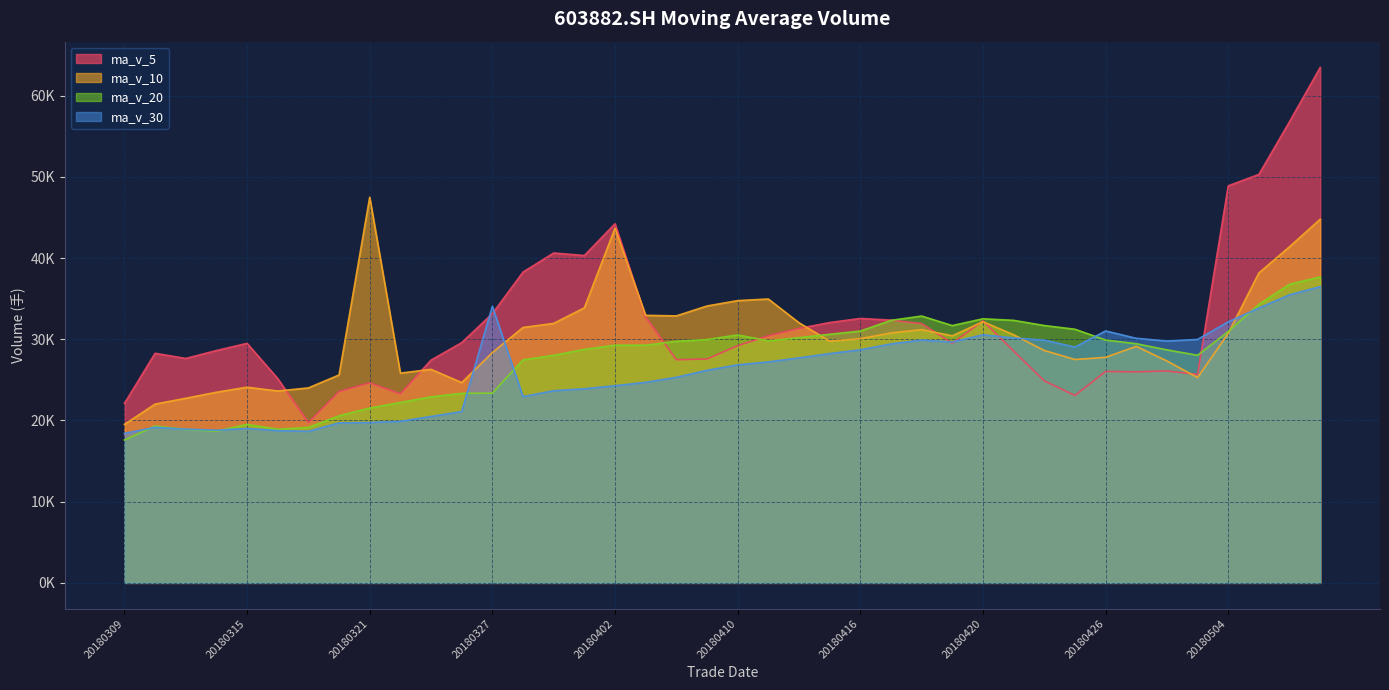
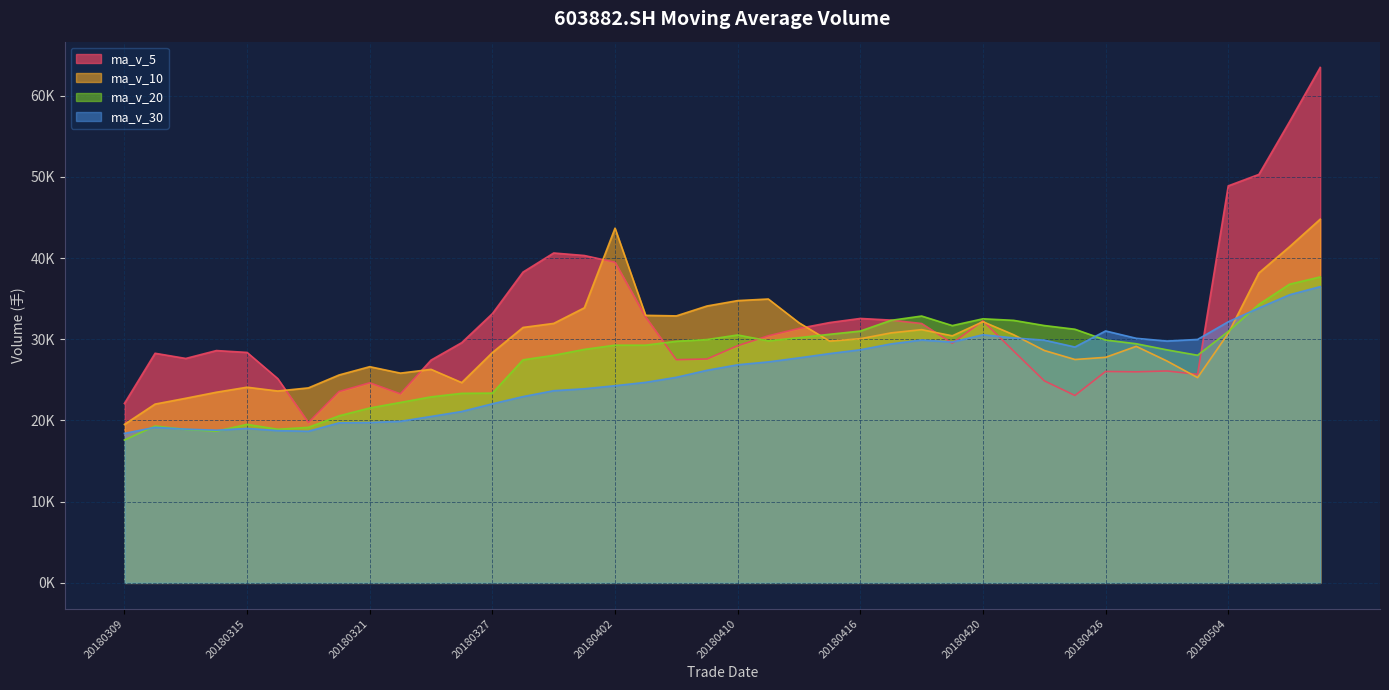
ma_v_5, 20180315: 30000 -> 28000
ma_v_10, 20180321: 47000 -> 27000
ma_v_30, 20180327: 34000 -> 22000
ma_v_5, 20180402: 44000 -> 39000
